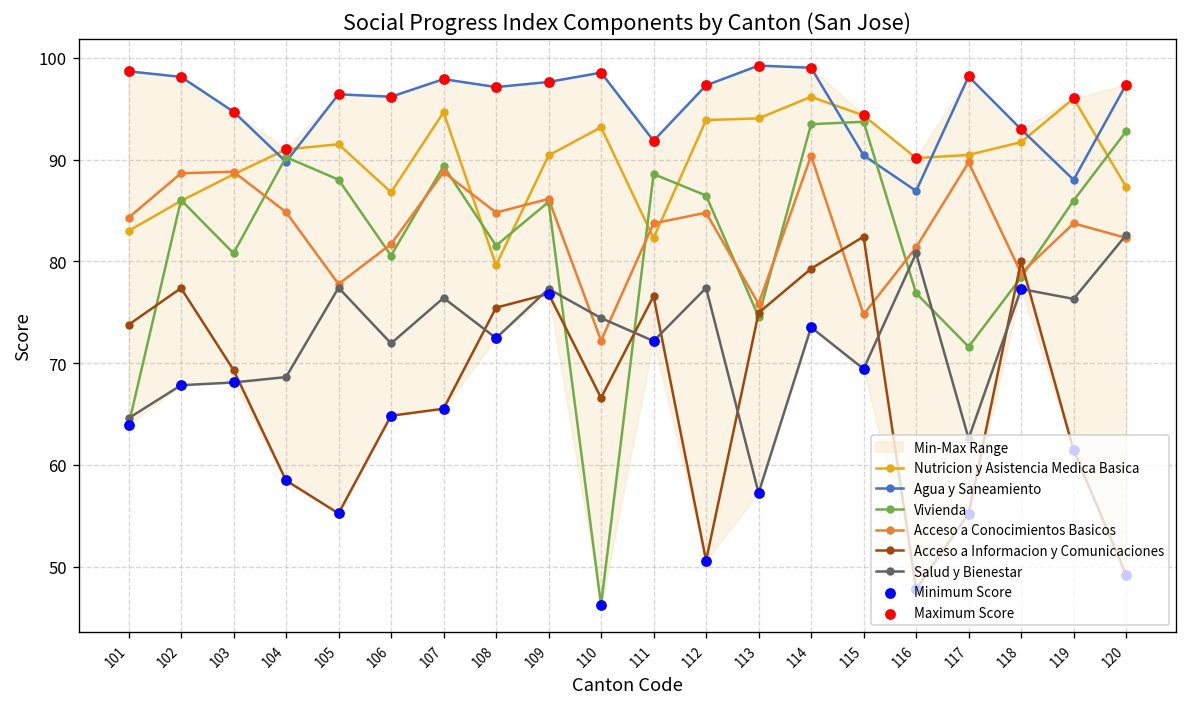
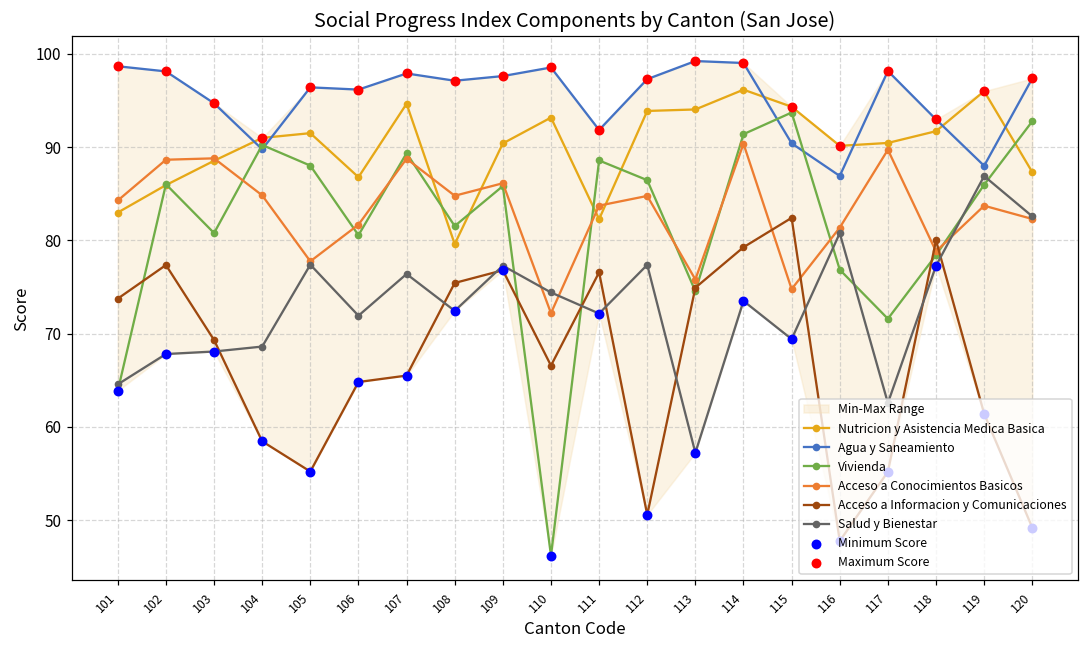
Vivienda, 114: 93 -> 91
Salud y Bienestar, 119: 76 -> 87
